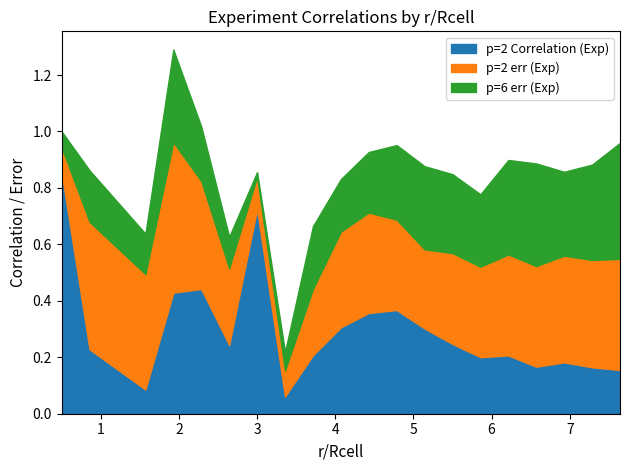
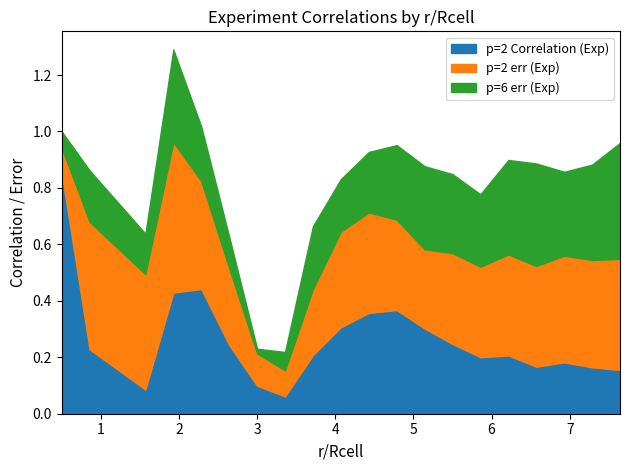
p=2 Correlation (Exp), 3: 0.72 -> 0.10
